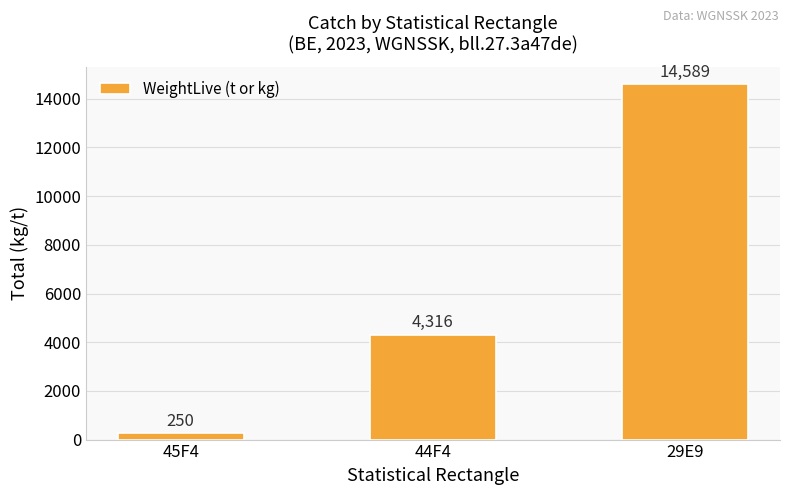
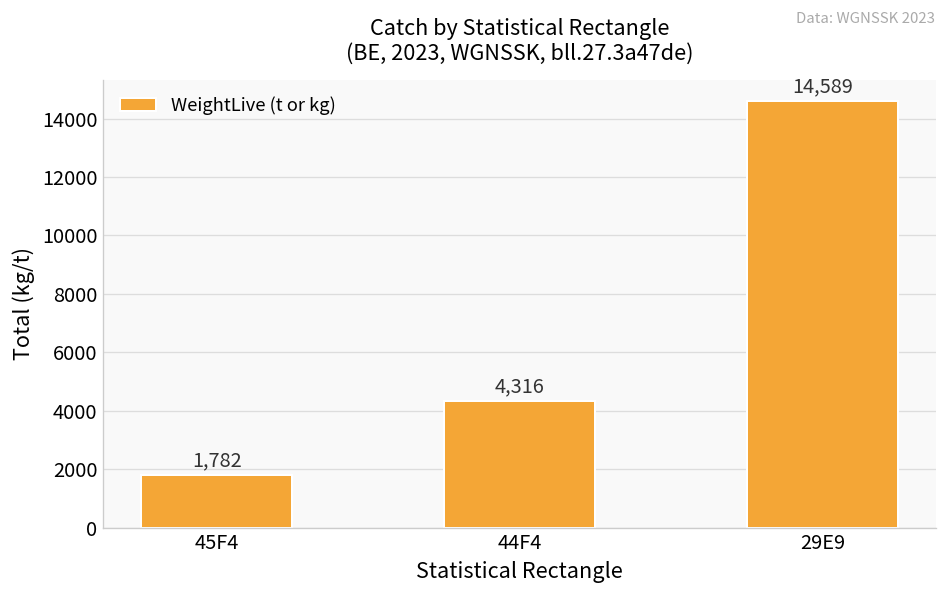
45F4: 250 -> 1,782
